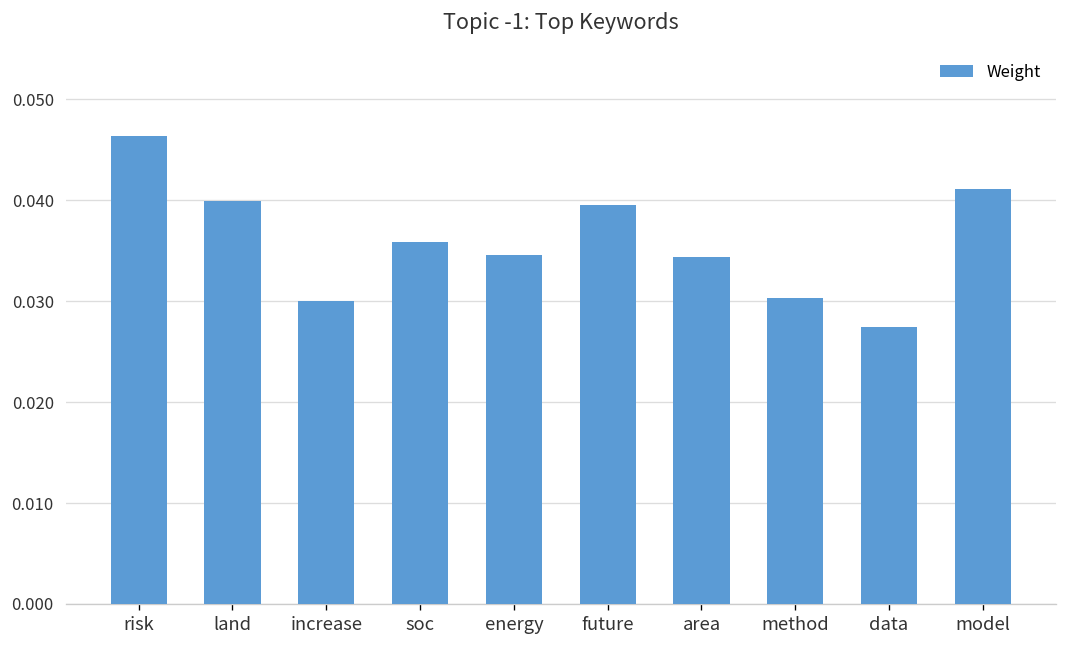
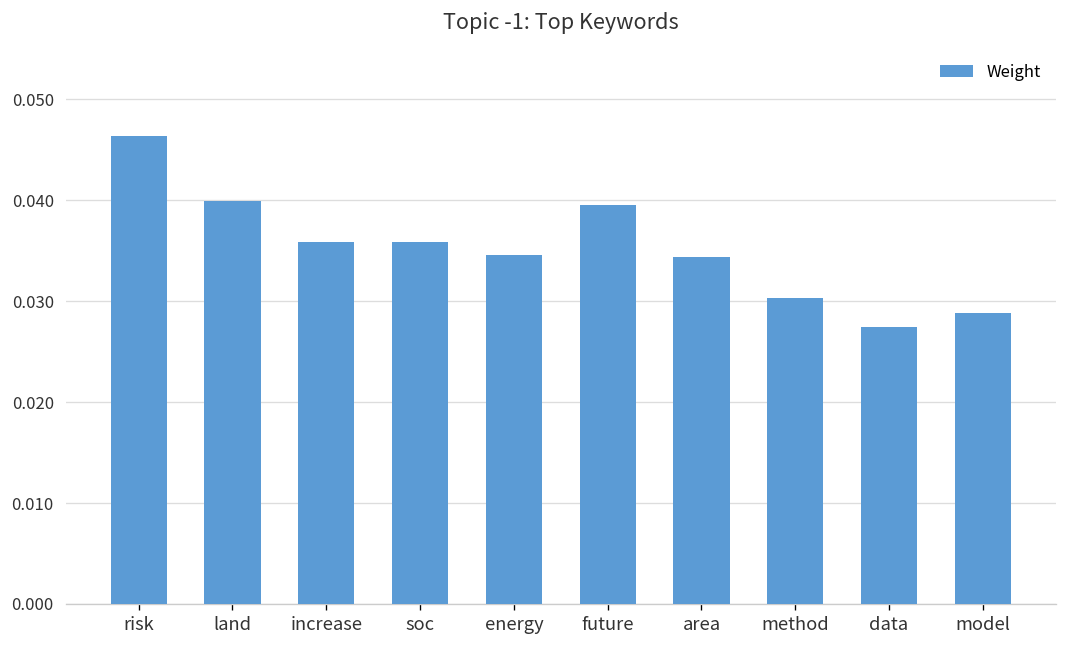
increase: 0.030 -> 0.036
model: 0.041 -> 0.029
